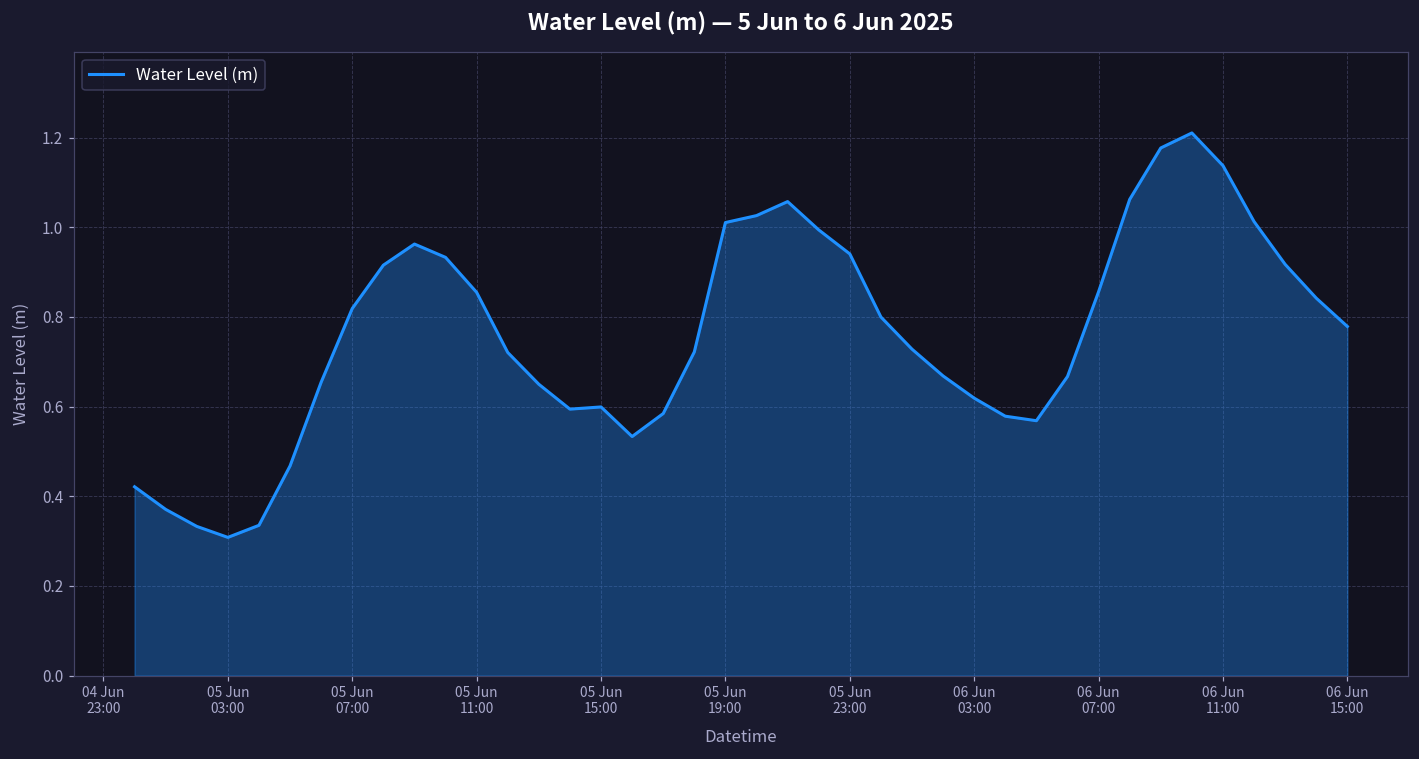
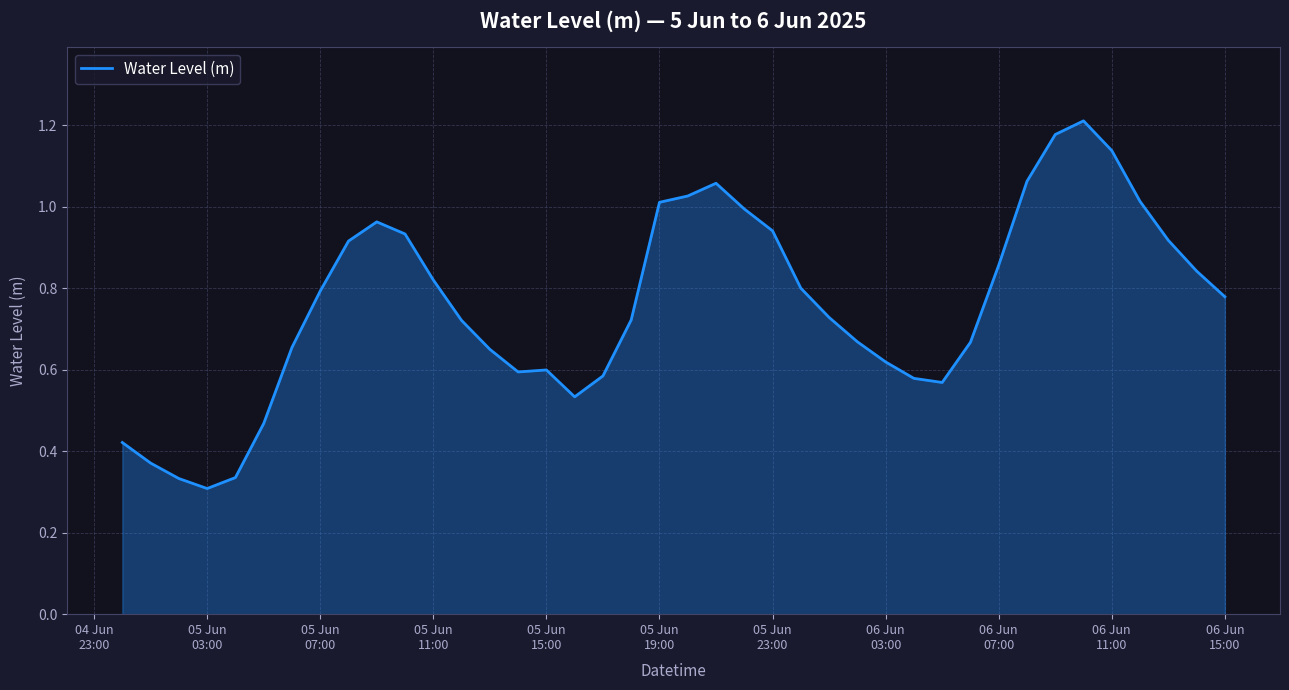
05 Jun 07:00: 0.82 -> 0.79
05 Jun 11:00: 0.85 -> 0.82
